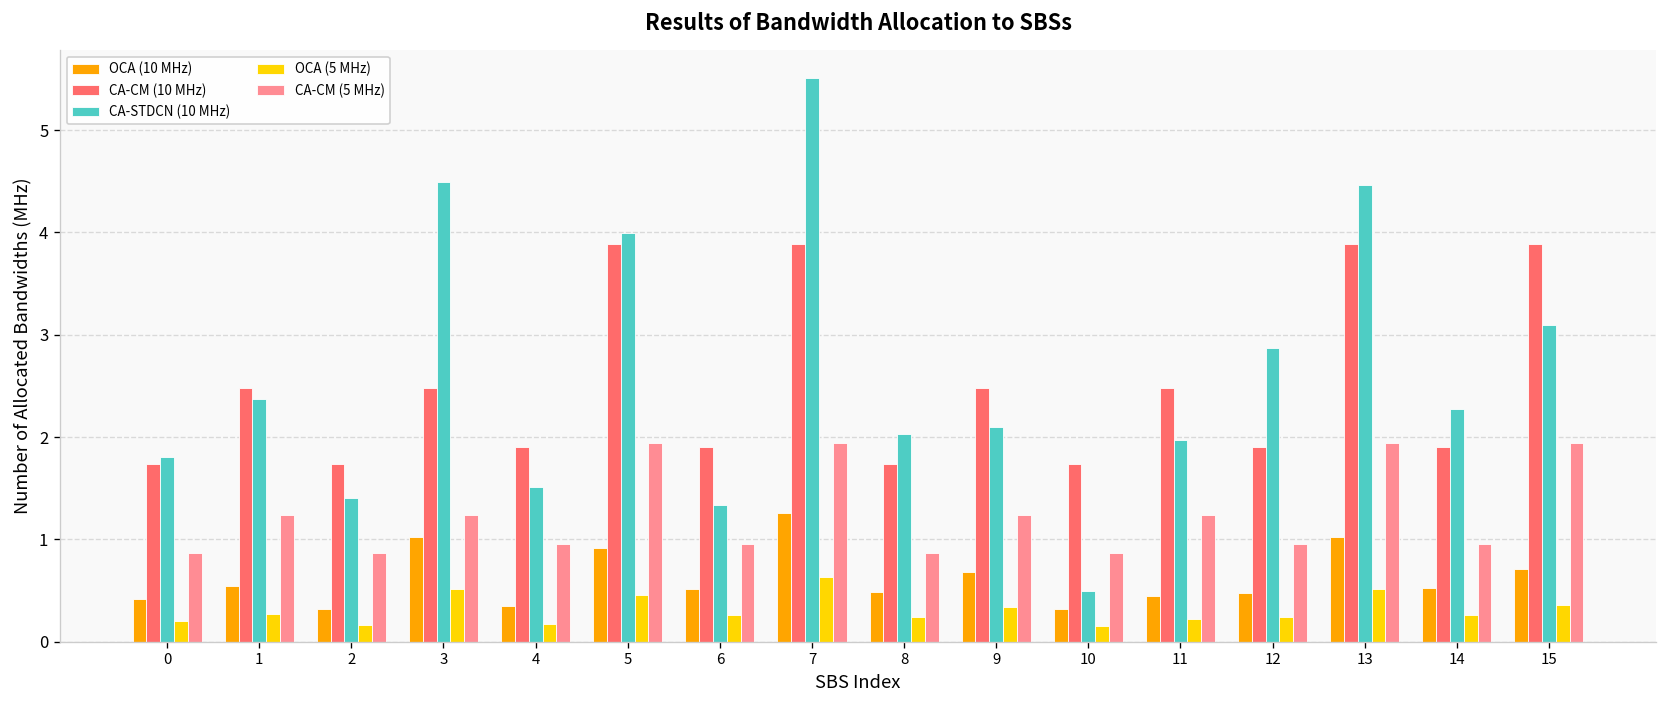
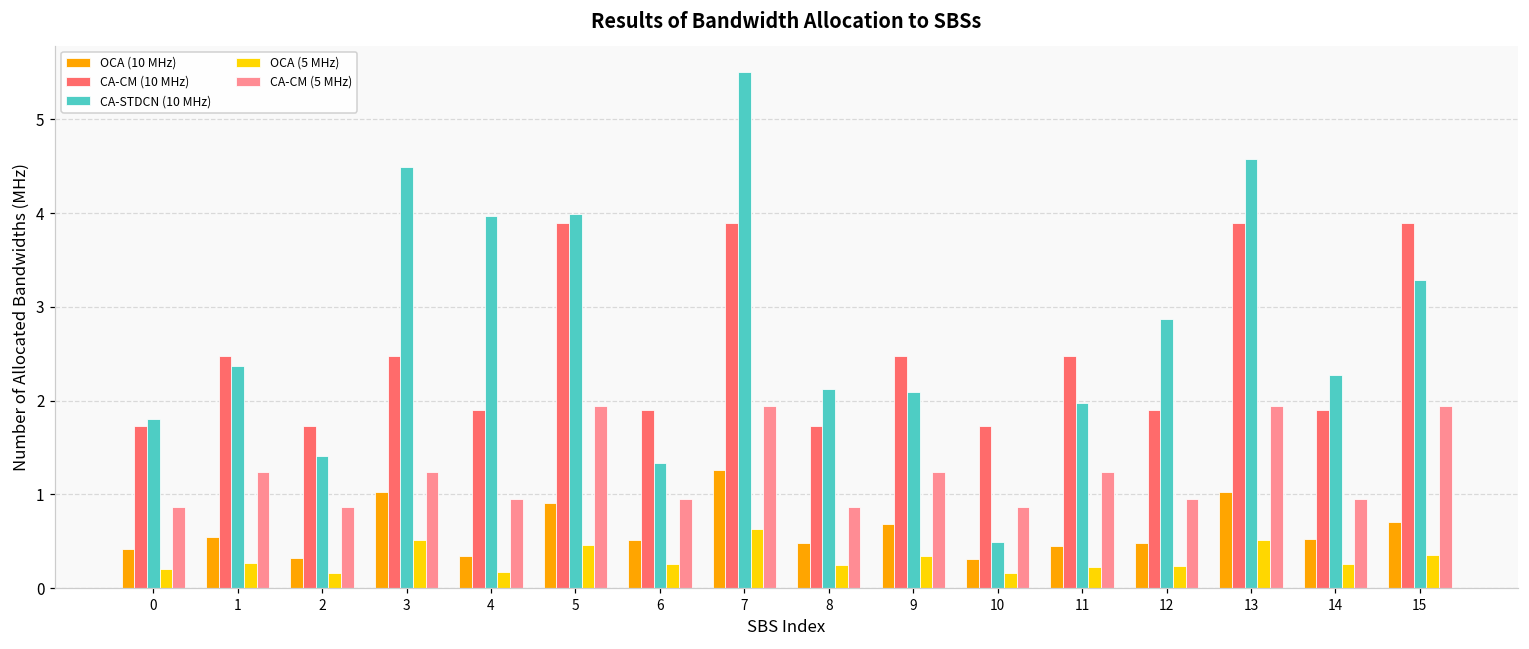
CA-STDCN (10 MHz), 4: 1.5 -> 4.0
CA-STDCN (10 MHz), 8: 2.0 -> 2.1
CA-STDCN (10 MHz), 13: 4.5 -> 4.6
CA-STDCN (10 MHz), 15: 3.1 -> 3.3
